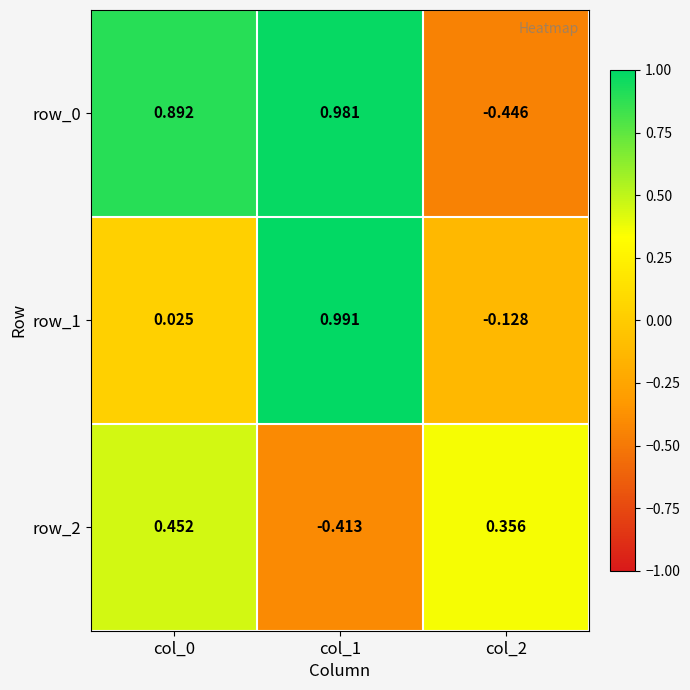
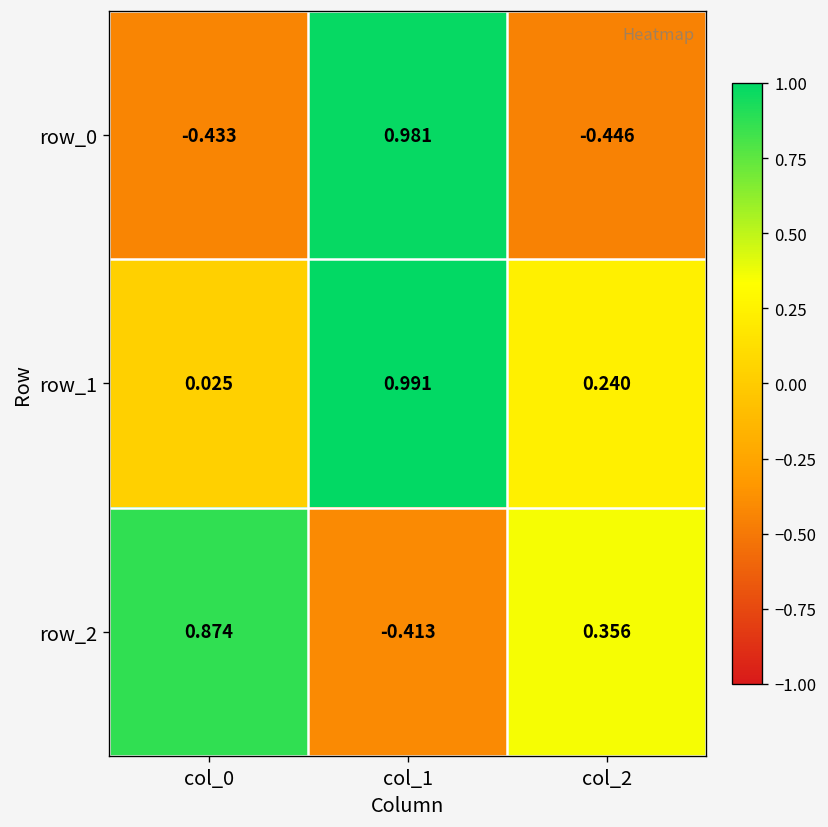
row_0, col_0: 0.892 -> -0.433
row_1, col_2: -0.128 -> 0.240
row_2, col_0: 0.452 -> 0.874
